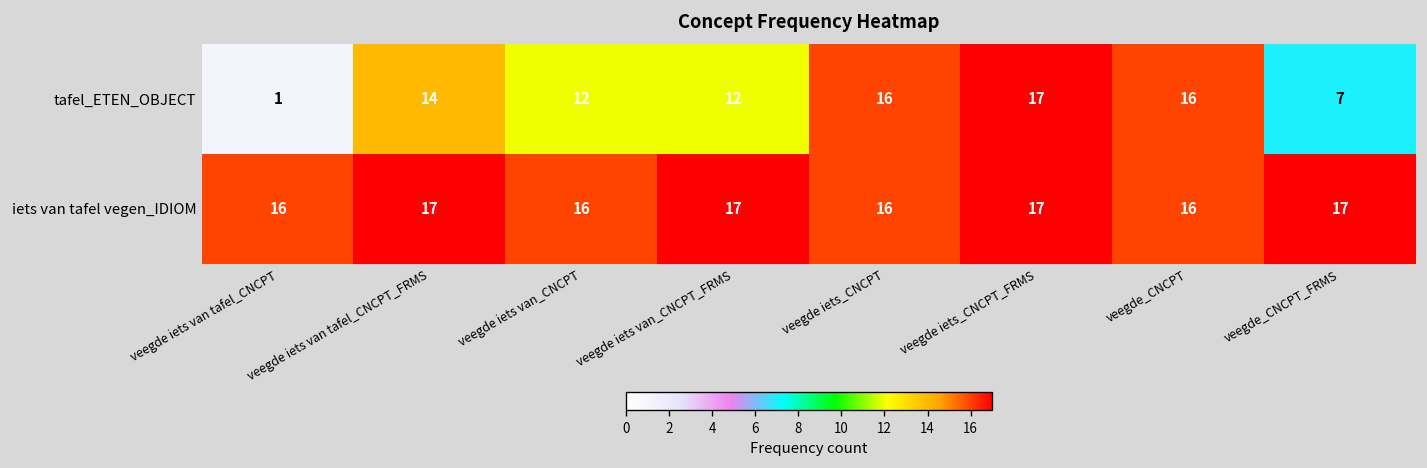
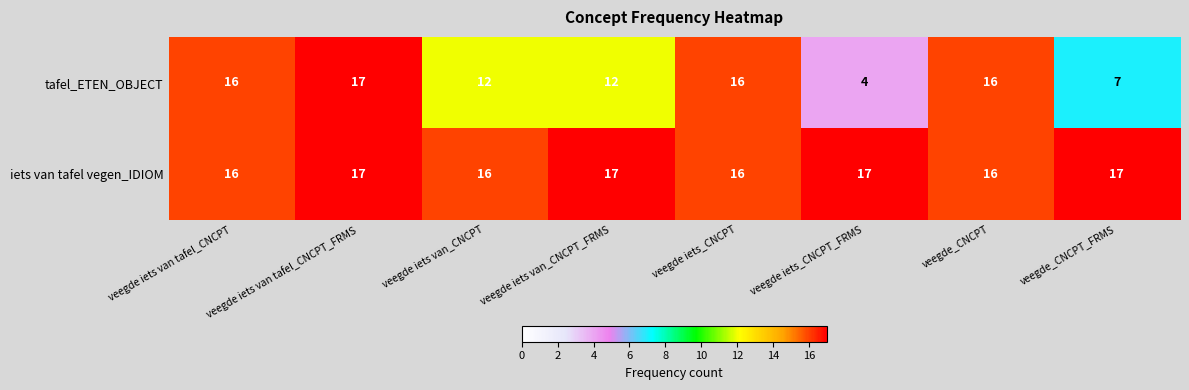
tafel_ETEN_OBJECT, veegde iets van tafel_CNCPT: 1 -> 16
tafel_ETEN_OBJECT, veegde iets van tafel_CNCPT_FRMS: 14 -> 17
tafel_ETEN_OBJECT, veegde iets_CNCPT_FRMS: 17 -> 4
